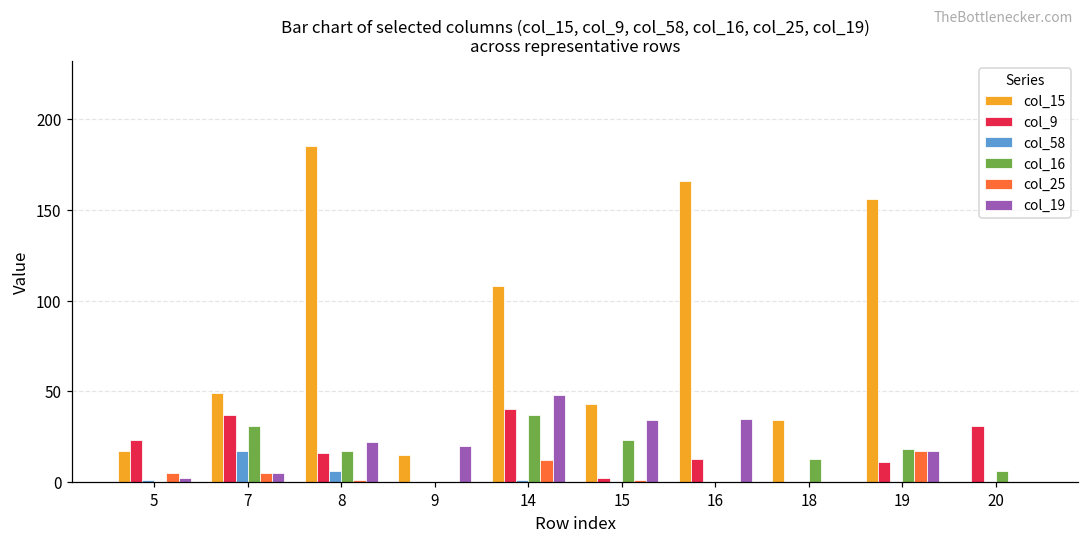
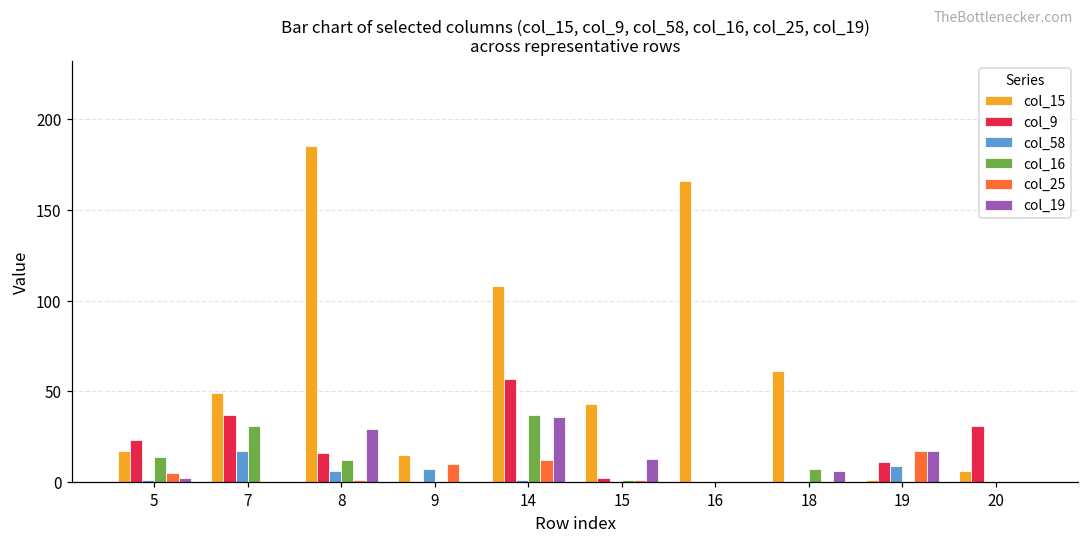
col_16, 5: 0 -> 14
col_25, 7: 5 -> 0
col_19, 7: 5 -> 0
col_16, 8: 17 -> 12
col_19, 8: 22 -> 29
col_58, 9: 0 -> 7
col_25, 9: 0 -> 10
col_19, 9: 20 -> 0
col_9, 14: 40 -> 57
col_19, 14: 48 -> 36
col_16, 15: 23 -> 1
col_19, 15: 34 -> 13
col_9, 16: 13 -> 0
col_19, 16: 35 -> 0
col_15, 18: 34 -> 61
col_16, 18: 13 -> 7
col_19, 18: 0 -> 6
col_15, 19: 156 -> 1
col_58, 19: 0 -> 9
col_16, 19: 18 -> 0
col_15, 20: 0 -> 6
col_16, 20: 6 -> 0
